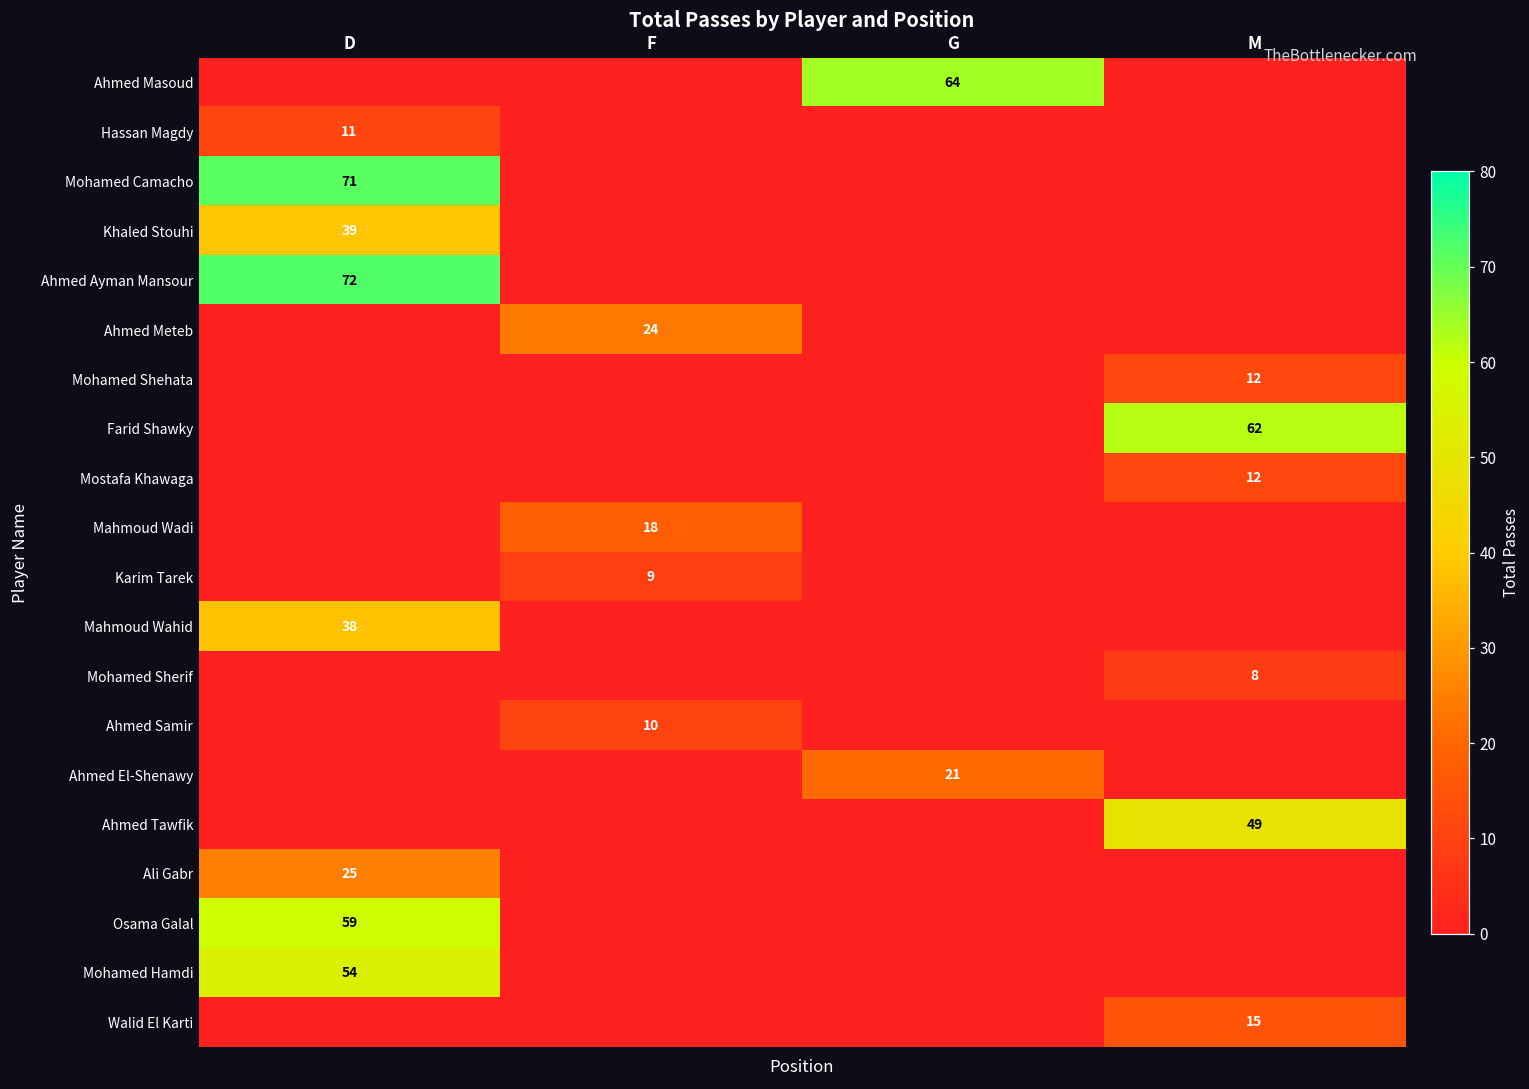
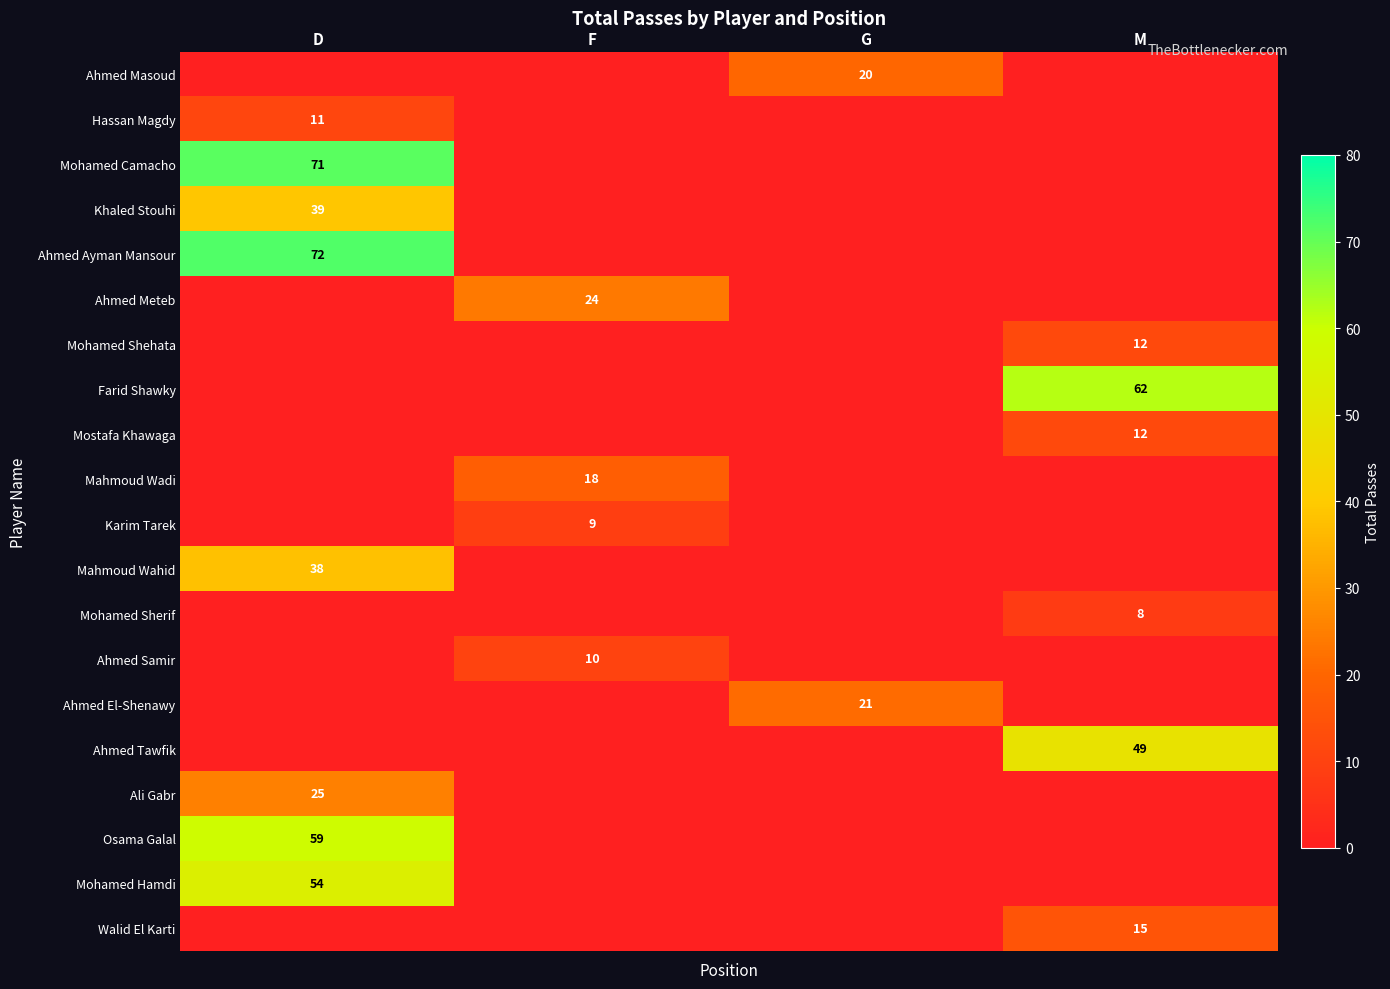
Ahmed Masoud, G: 64 -> 20
